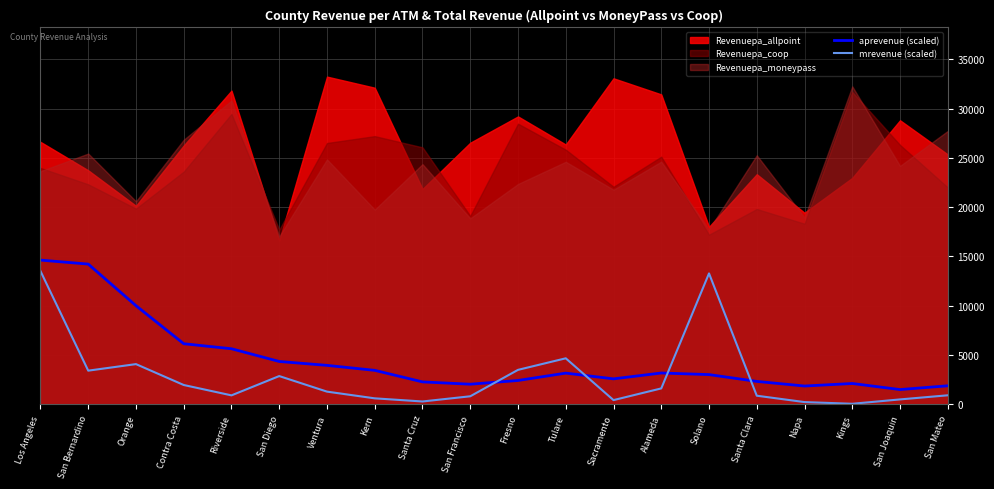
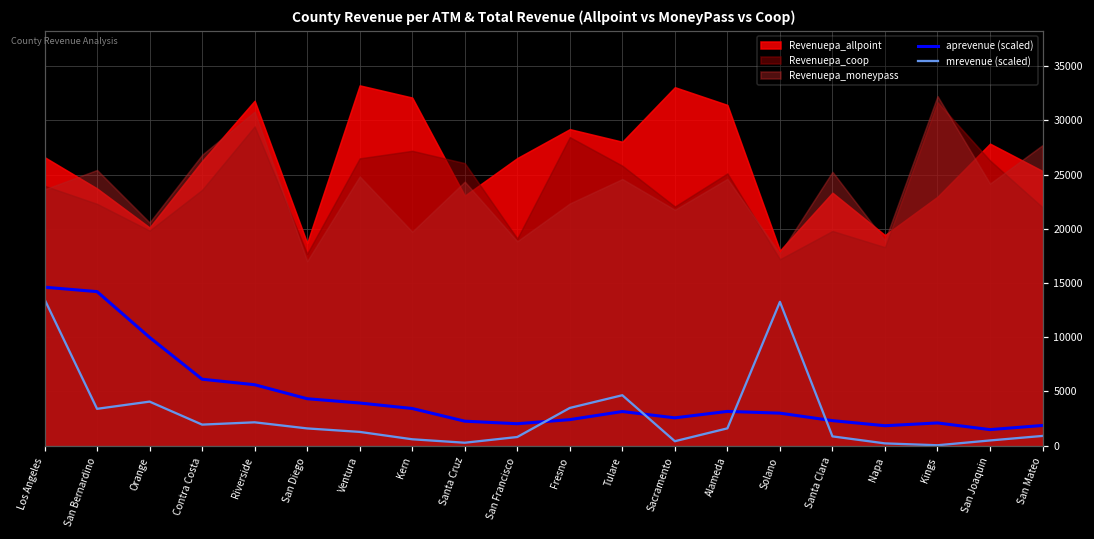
mrevenue (scaled), Riverside: 1000 -> 2000
Revenuepa_allpoint, San Diego: 17000 -> 19000
mrevenue (scaled), San Diego: 3000 -> 2000
Revenuepa_allpoint, Santa Cruz: 22000 -> 23000
Revenuepa_allpoint, Tulare: 26000 -> 28000
Revenuepa_allpoint, San Joaquin: 29000 -> 28000
